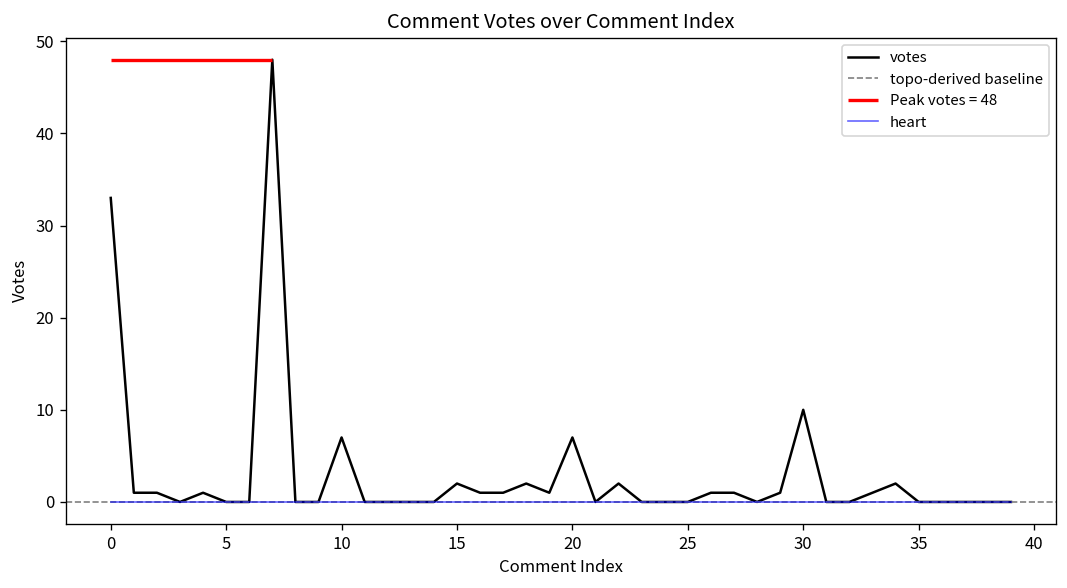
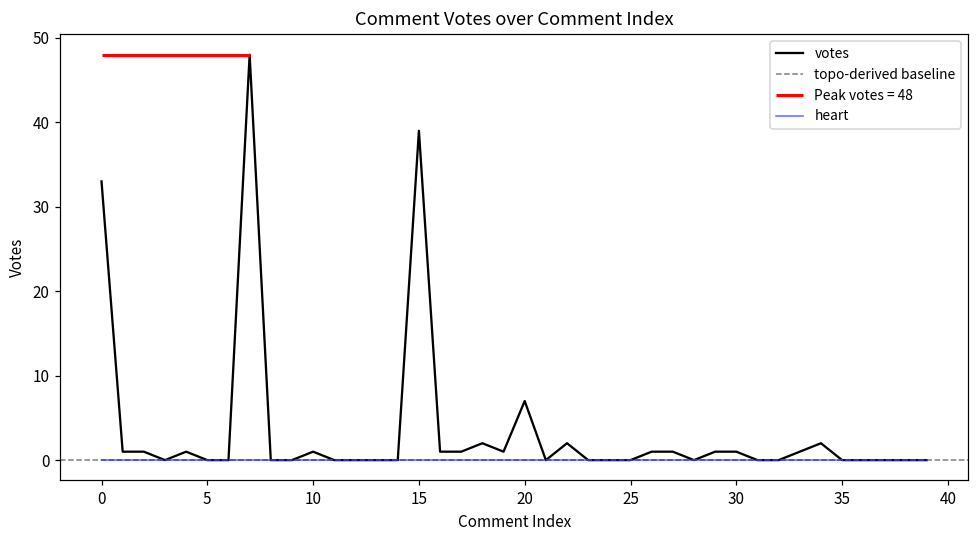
votes, 10: 7 -> 1
votes, 15: 2 -> 39
votes, 30: 10 -> 1
